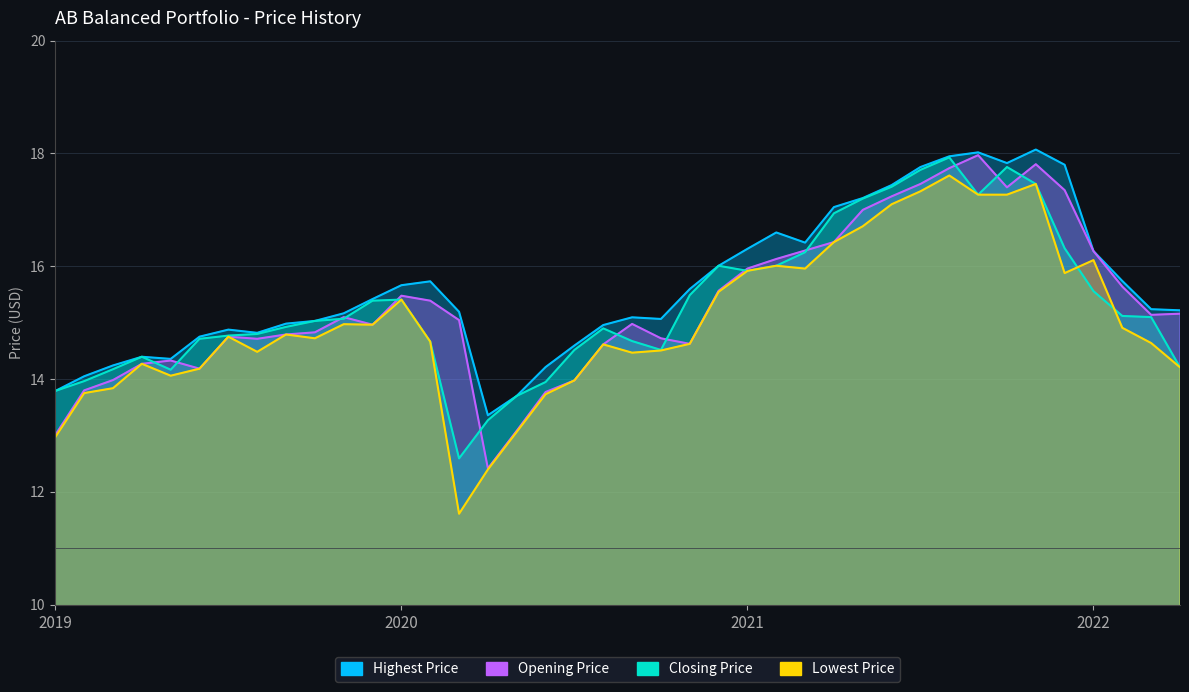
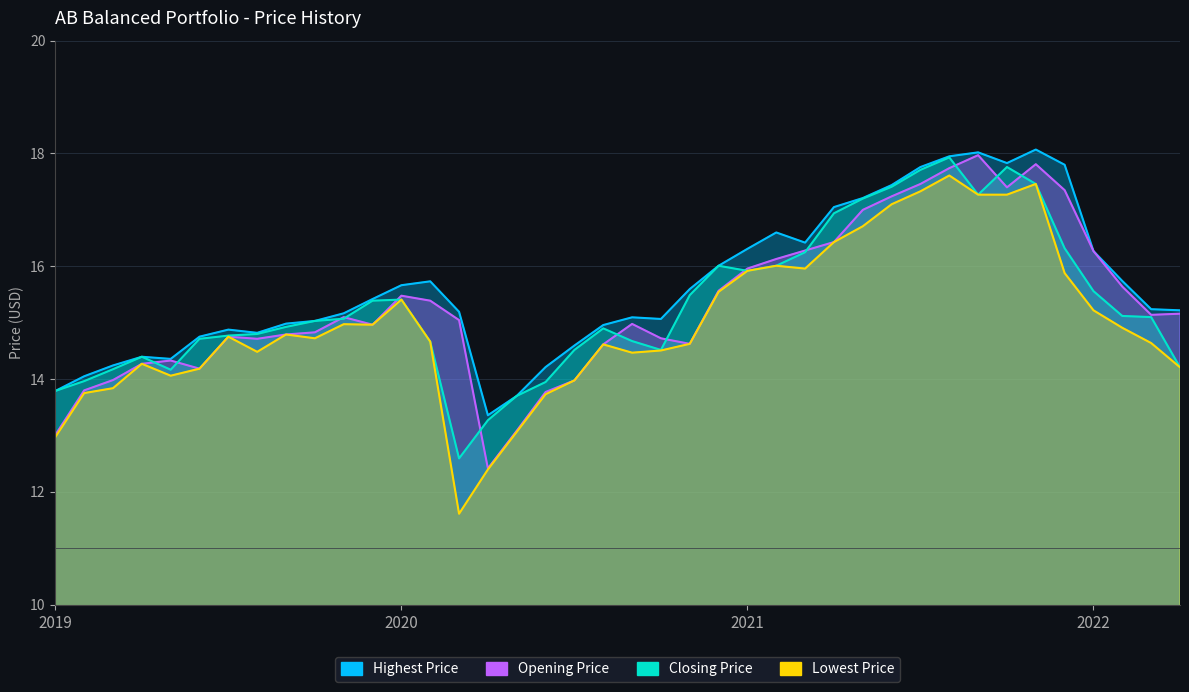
Lowest Price, 2022: 16.1 -> 15.2
